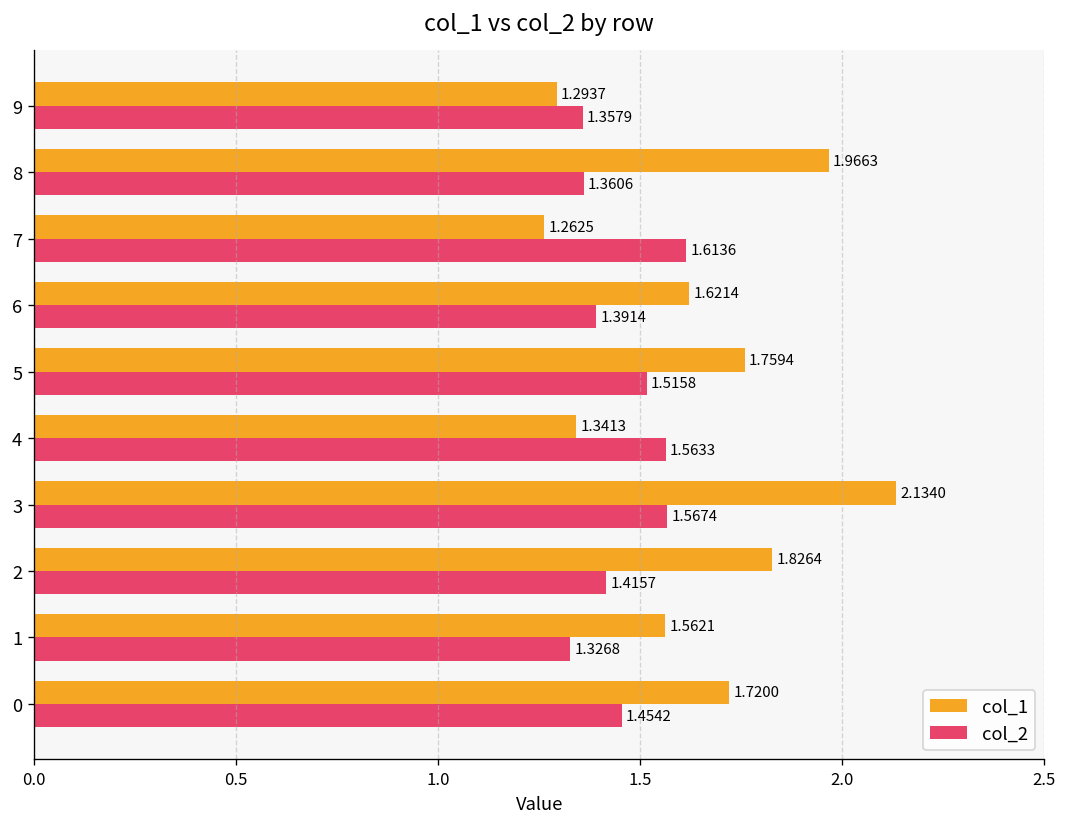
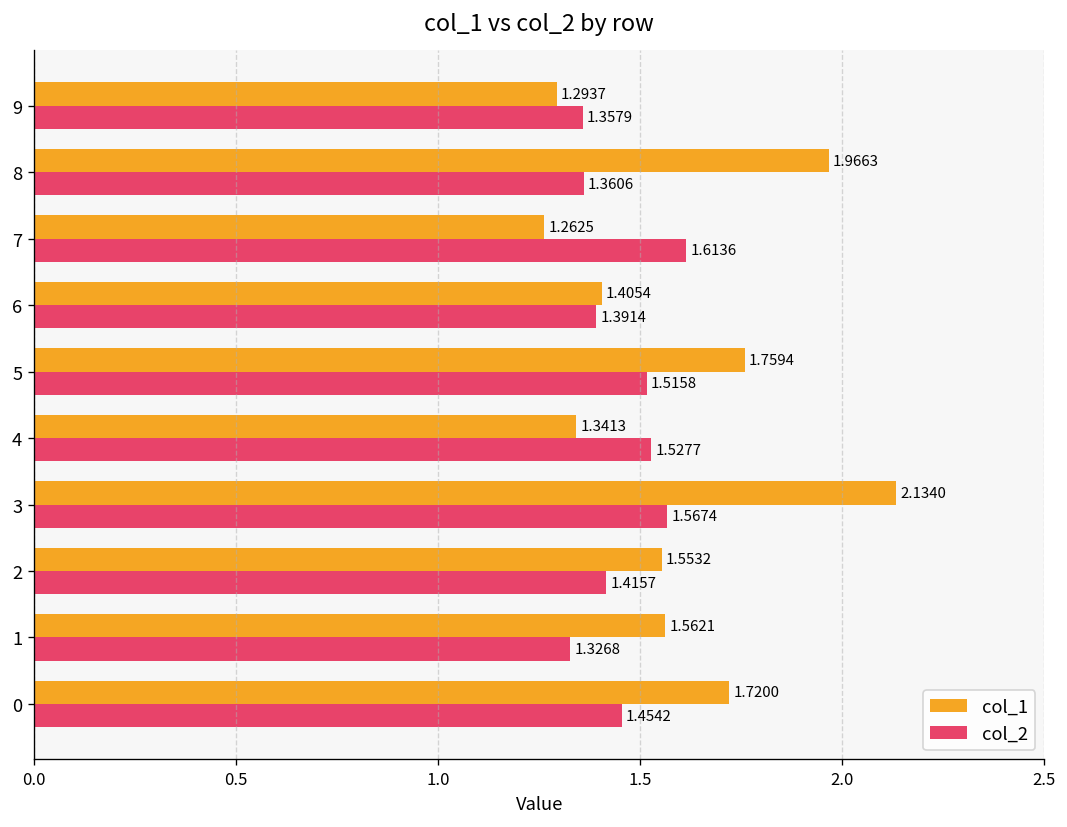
col_1, 6: 1.6214 -> 1.4054
col_2, 4: 1.5633 -> 1.5277
col_1, 2: 1.8264 -> 1.5532
